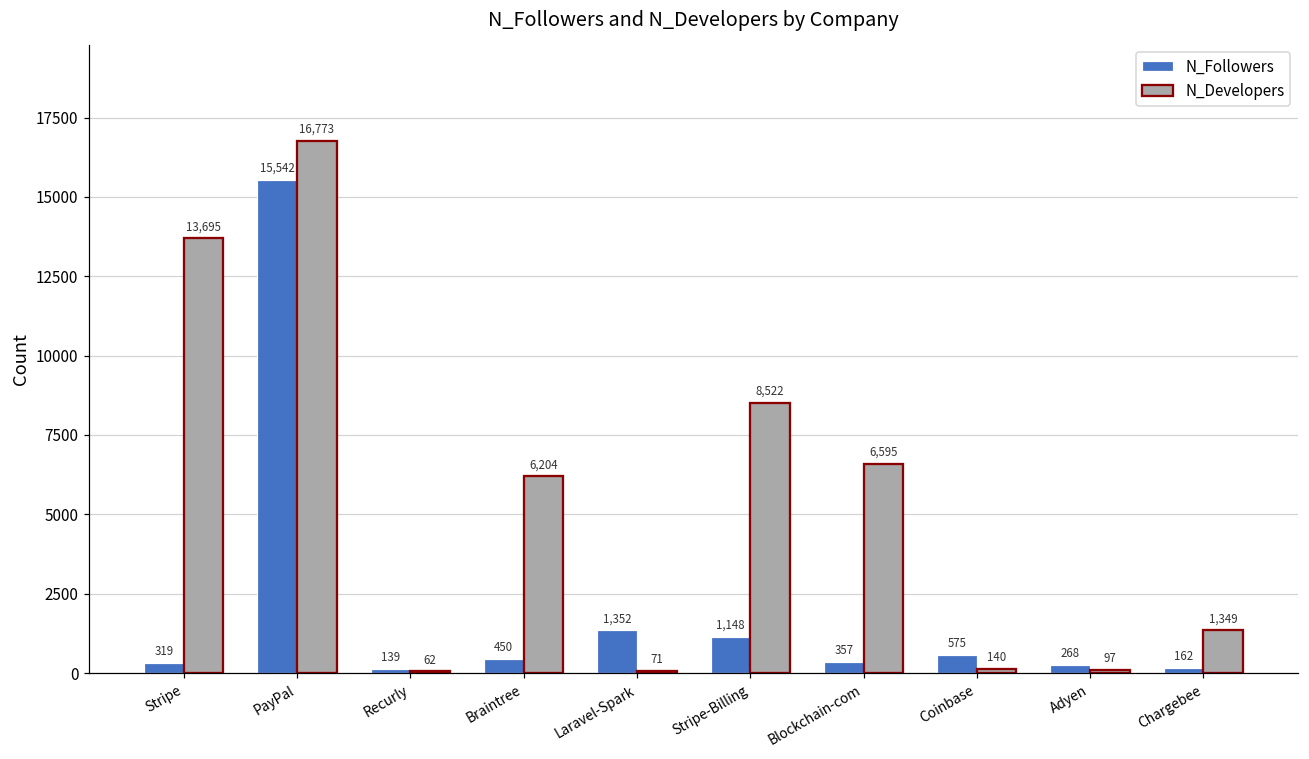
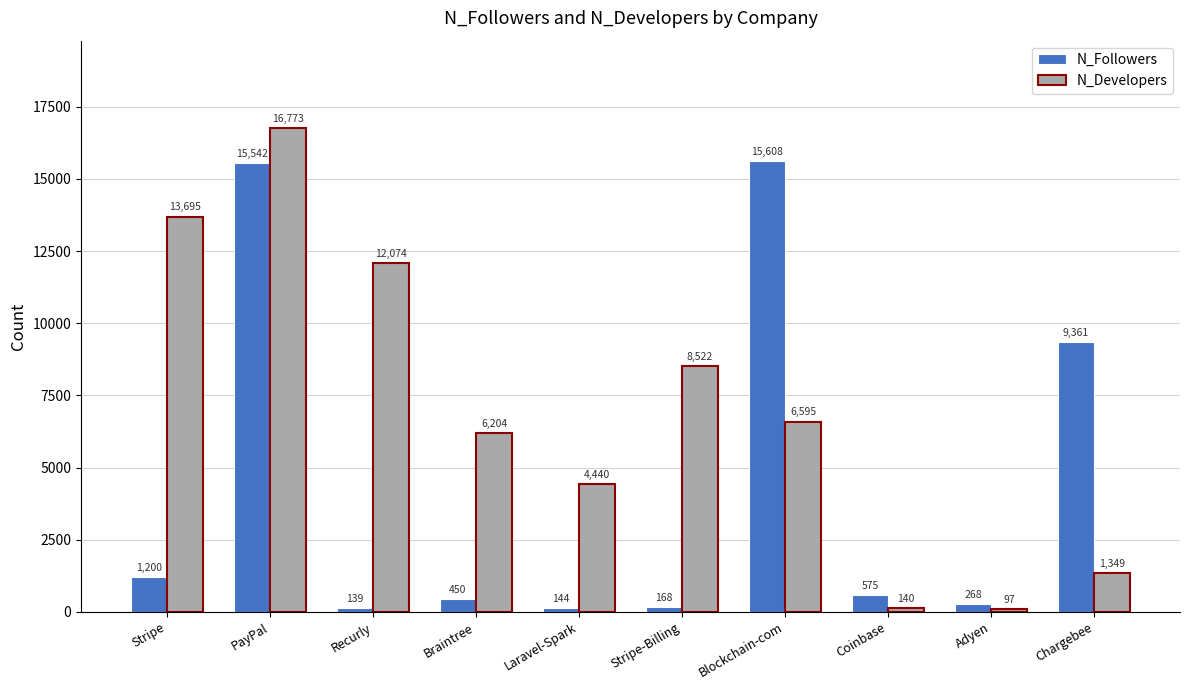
N_Followers, Stripe: 319 -> 1,200
N_Developers, Recurly: 62 -> 12,074
N_Followers, Laravel-Spark: 1,352 -> 144
N_Developers, Laravel-Spark: 71 -> 4,440
N_Followers, Stripe-Billing: 1,148 -> 168
N_Followers, Blockchain-com: 357 -> 15,608
N_Followers, Chargebee: 162 -> 9,361
